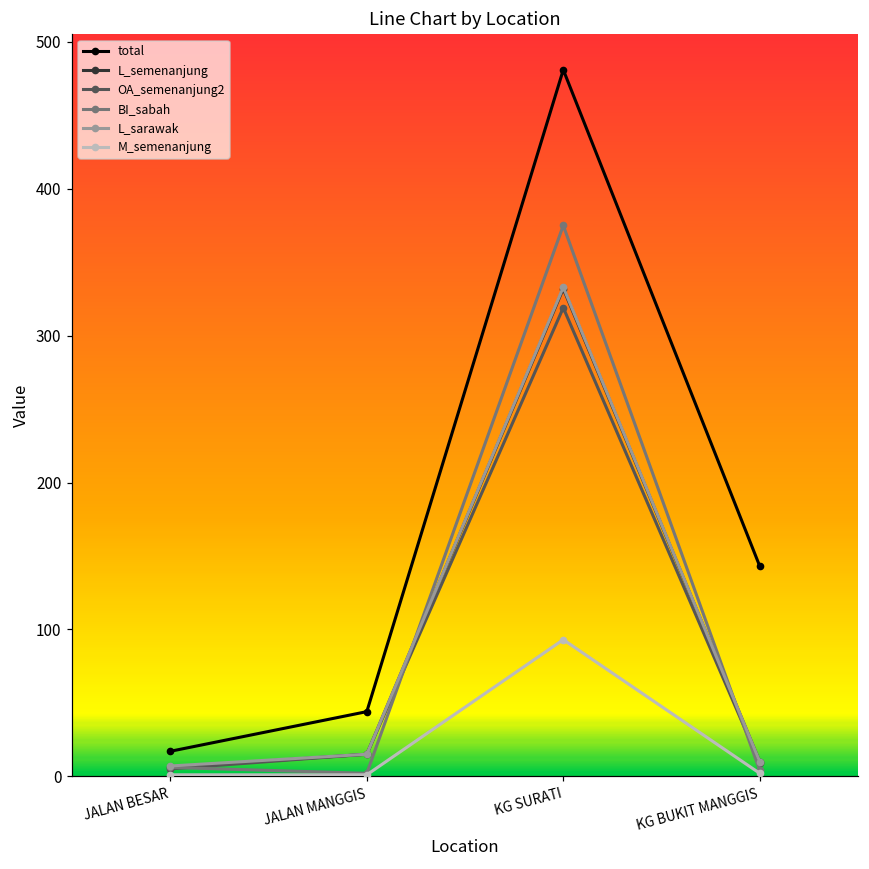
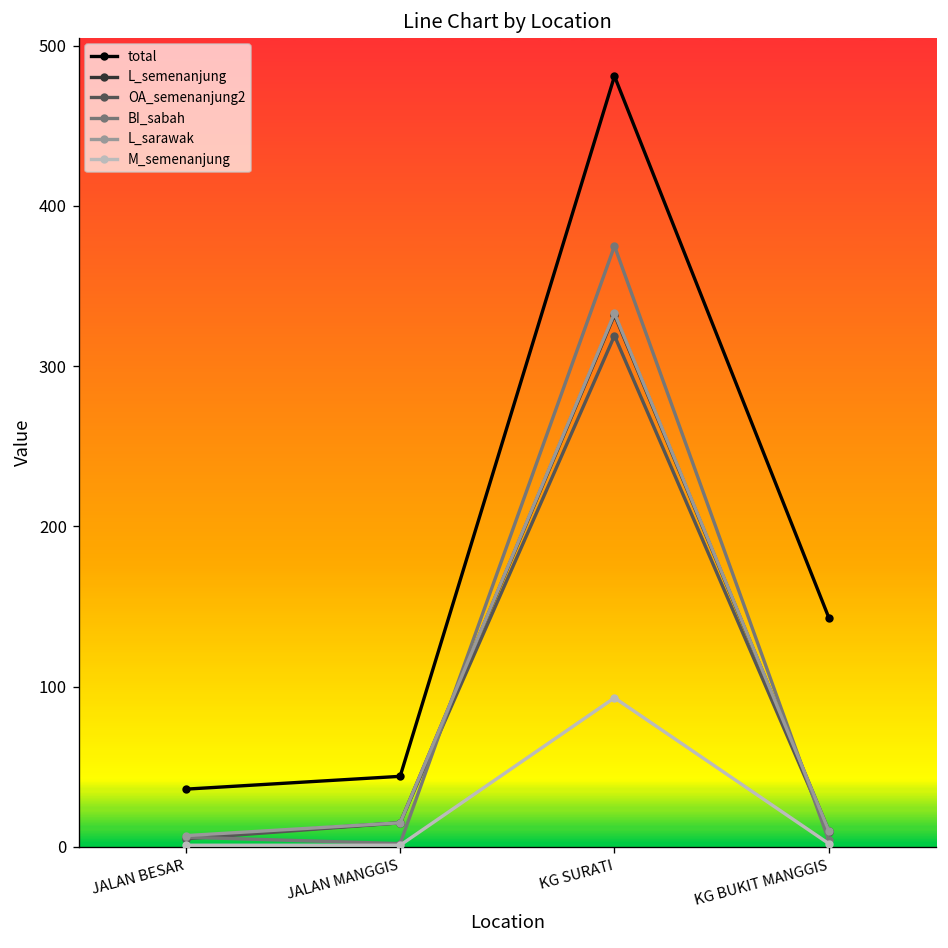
total, JALAN BESAR: 17 -> 36
